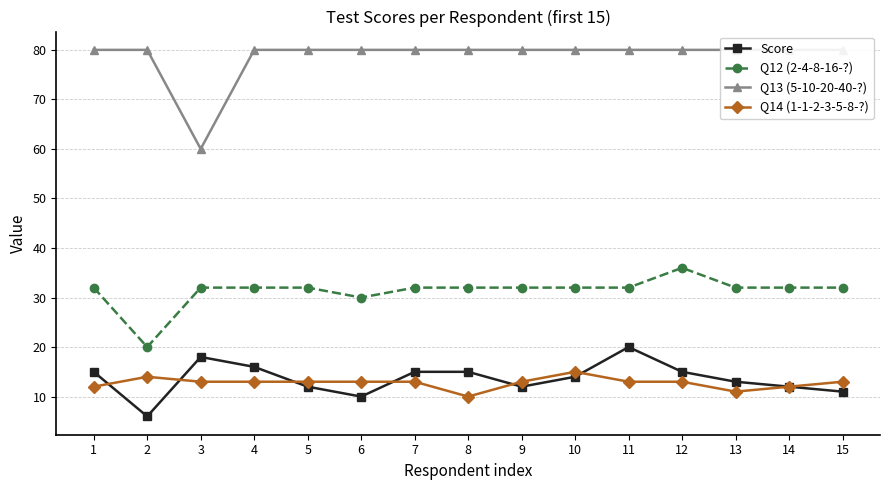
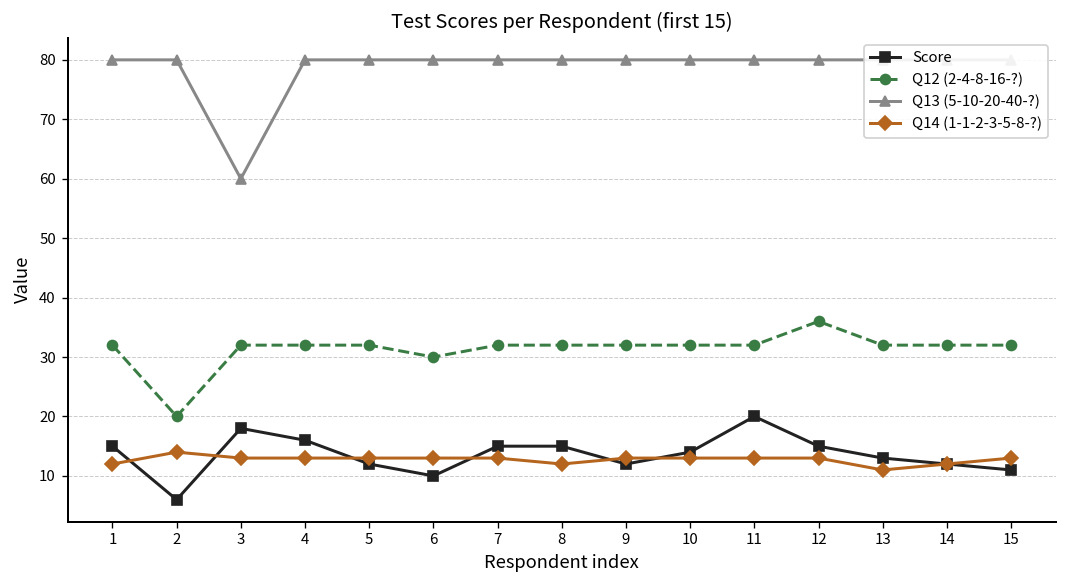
Q14 (1-1-2-3-5-8-?), 8: 10 -> 12
Q14 (1-1-2-3-5-8-?), 10: 15 -> 13
